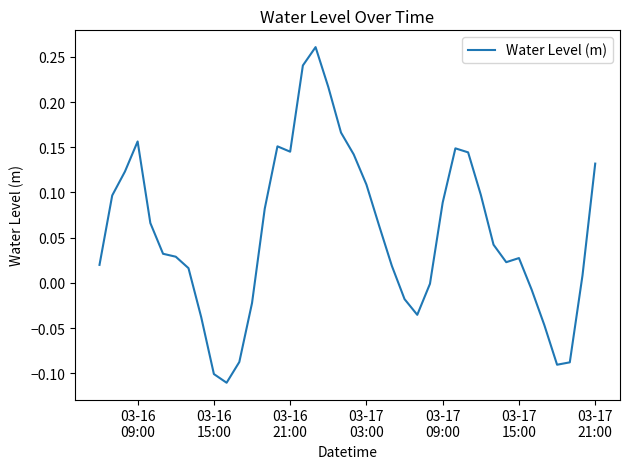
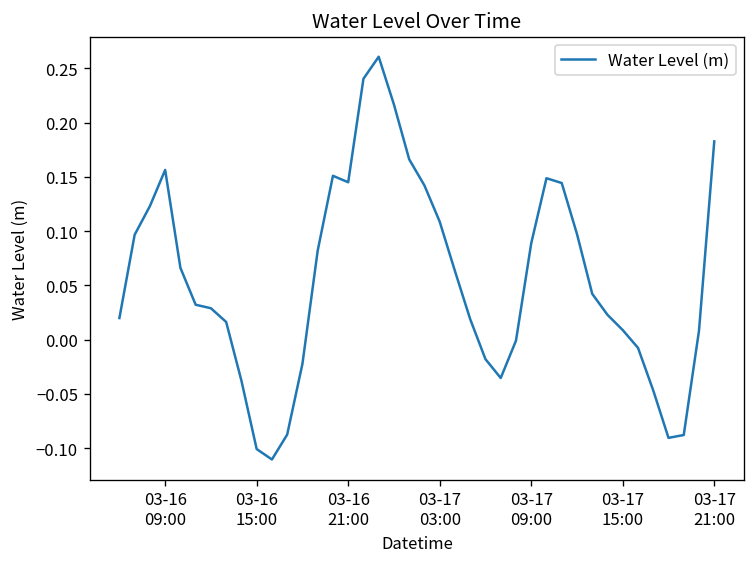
03-17 15:00: 0.03 -> 0.01
03-17 21:00: 0.13 -> 0.18
